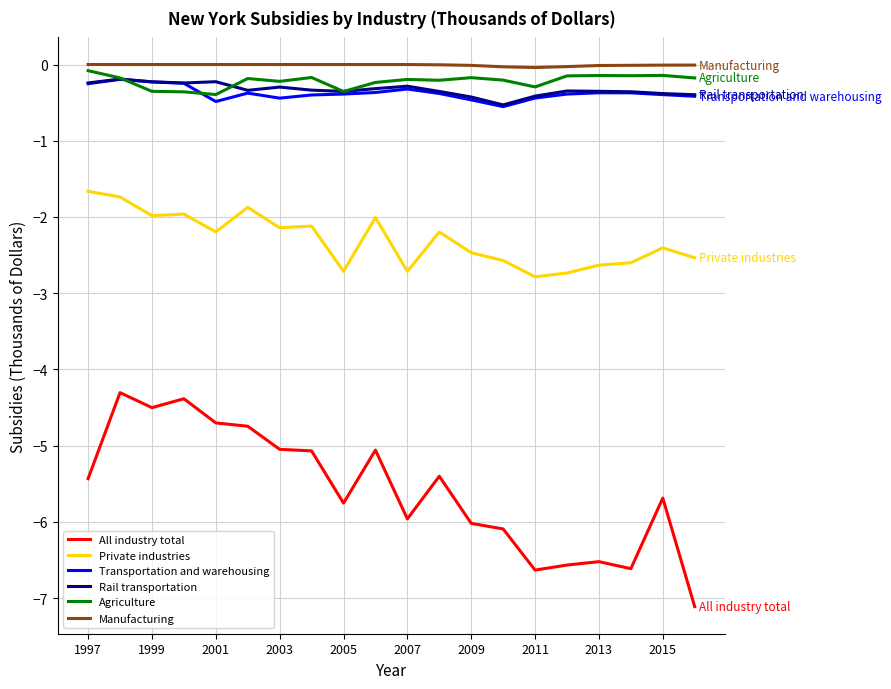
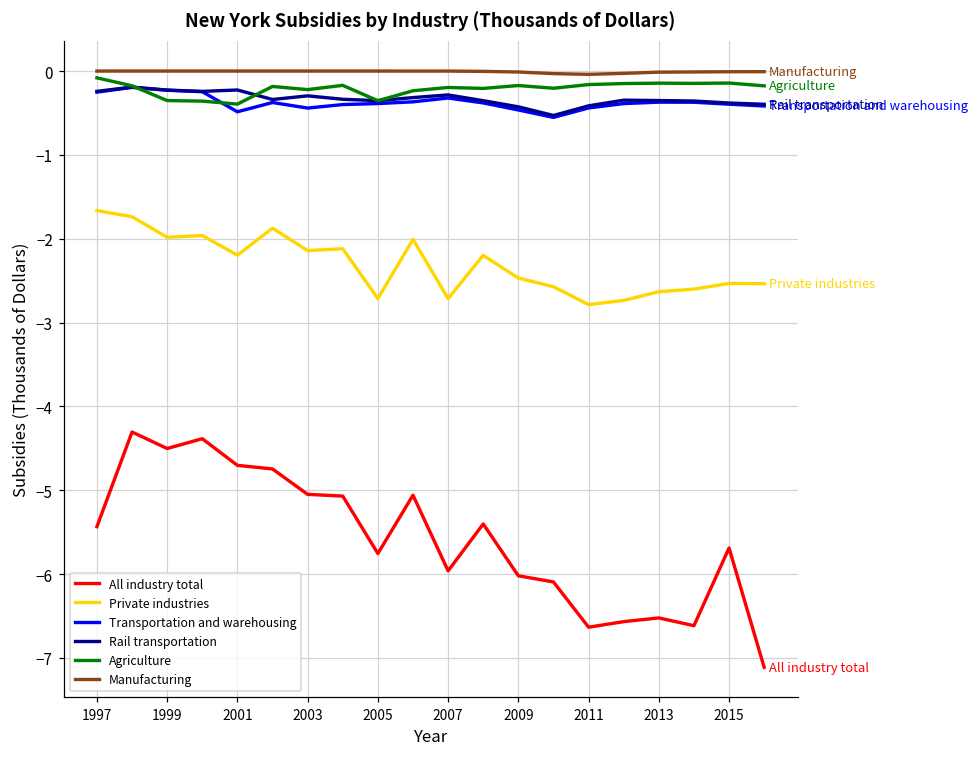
Agriculture, 2011: -0.3 -> -0.2
Private industries, 2015: -2.4 -> -2.5
